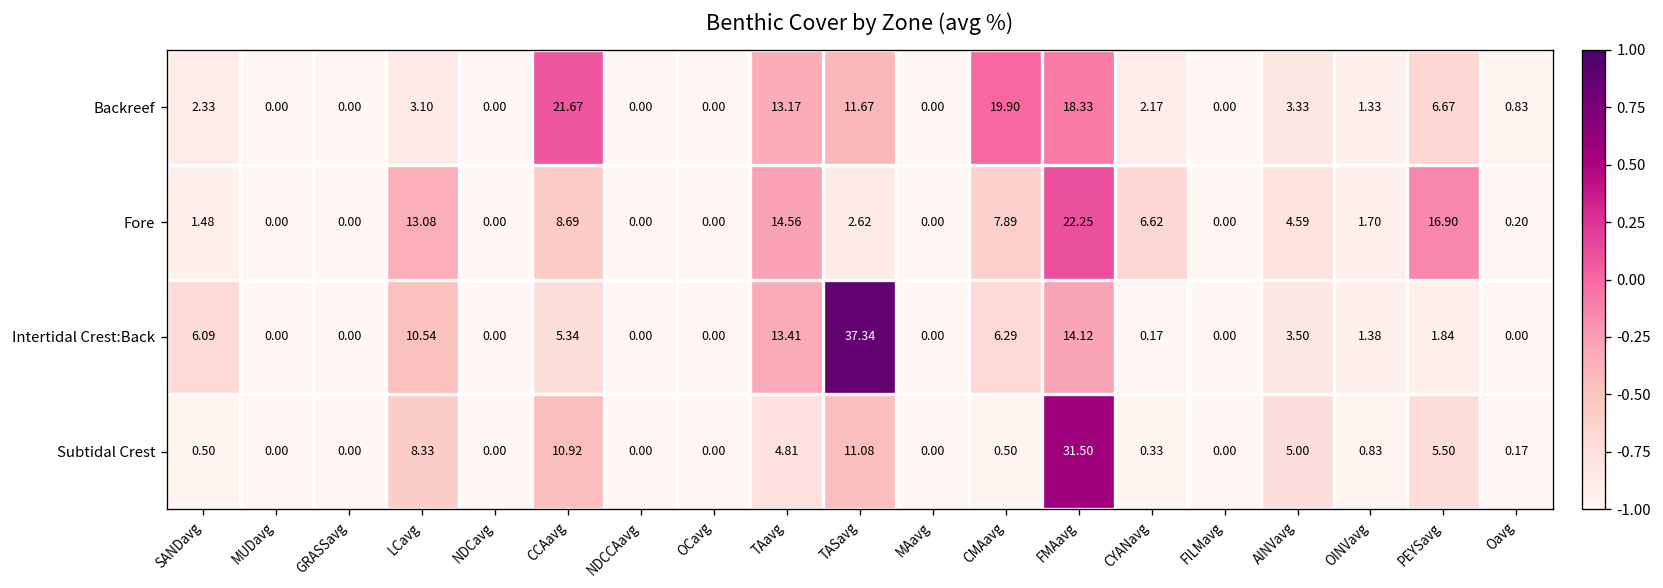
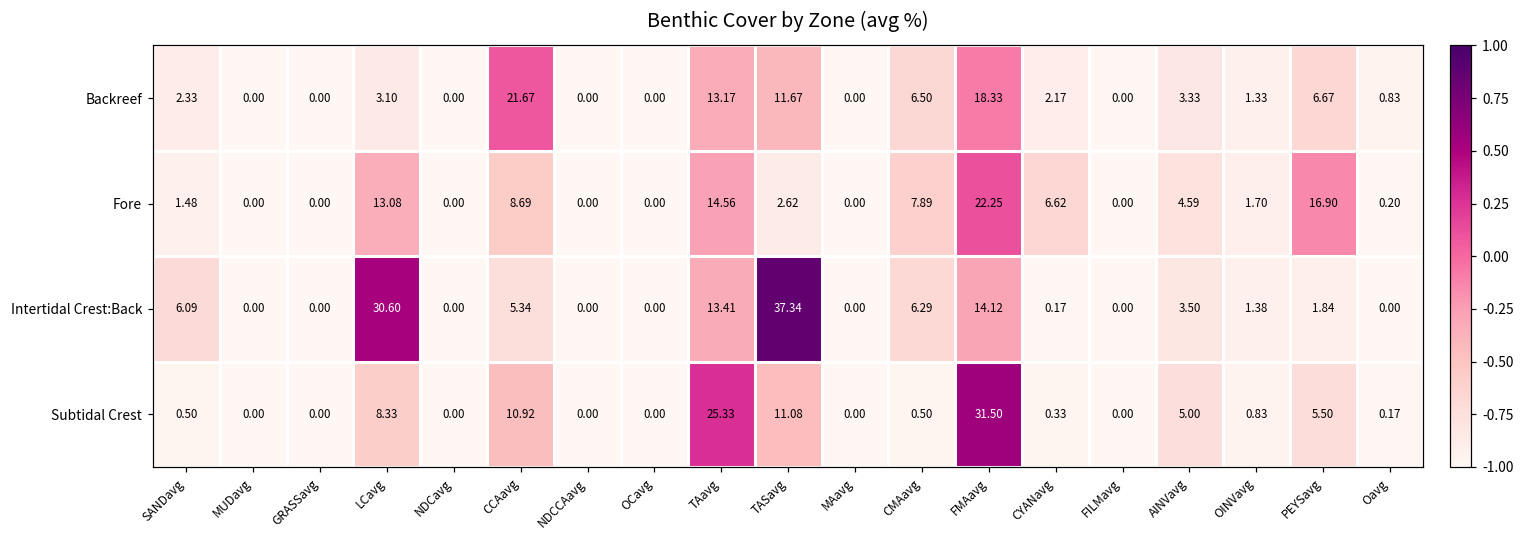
Backreef, CMAavg: 19.90 -> 6.50
Intertidal Crest:Back, LCavg: 10.54 -> 30.60
Subtidal Crest, TAavg: 4.81 -> 25.33
